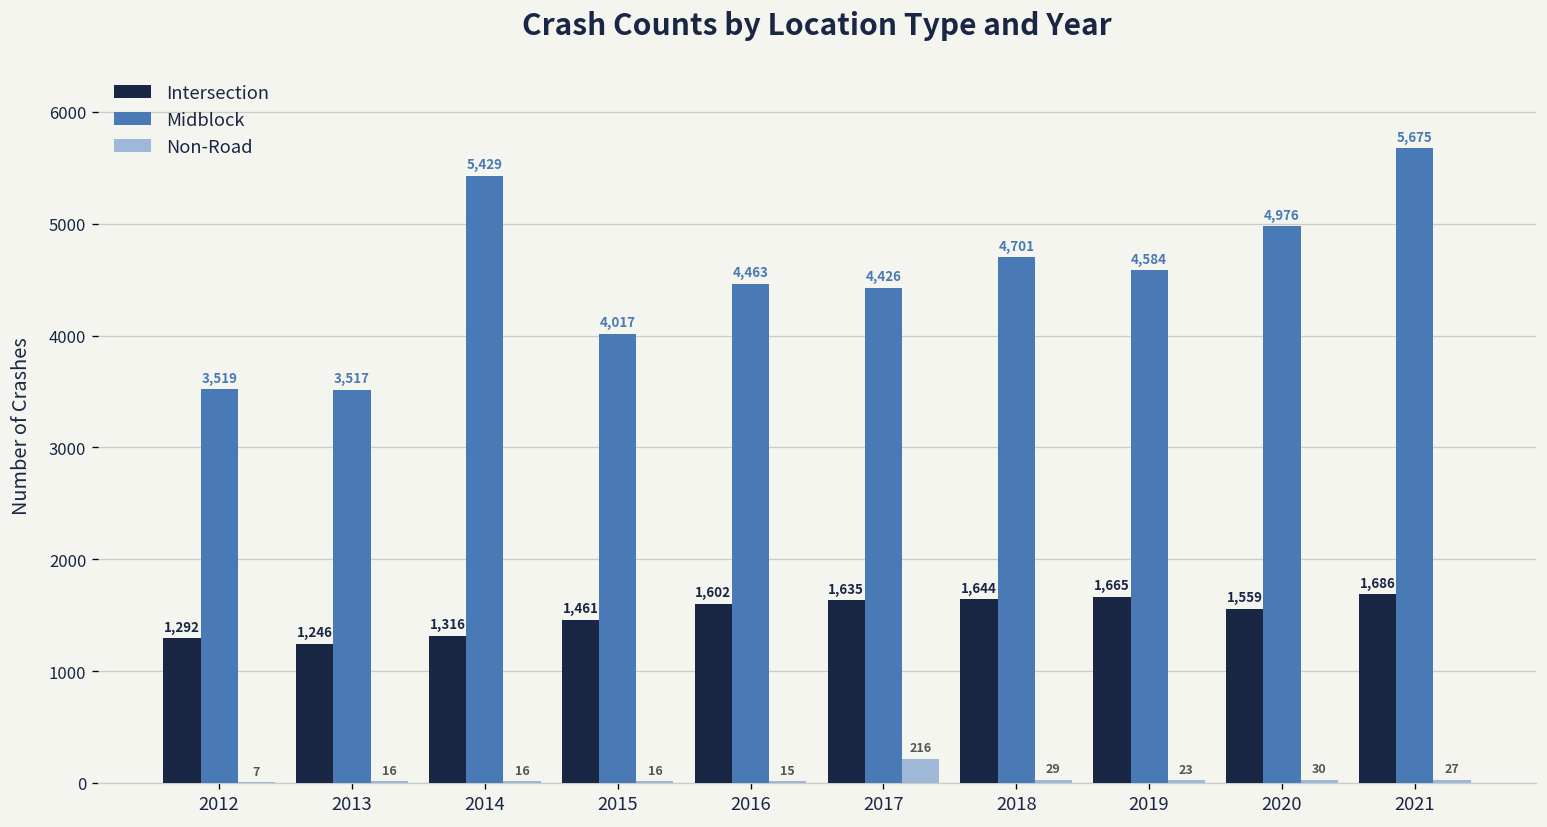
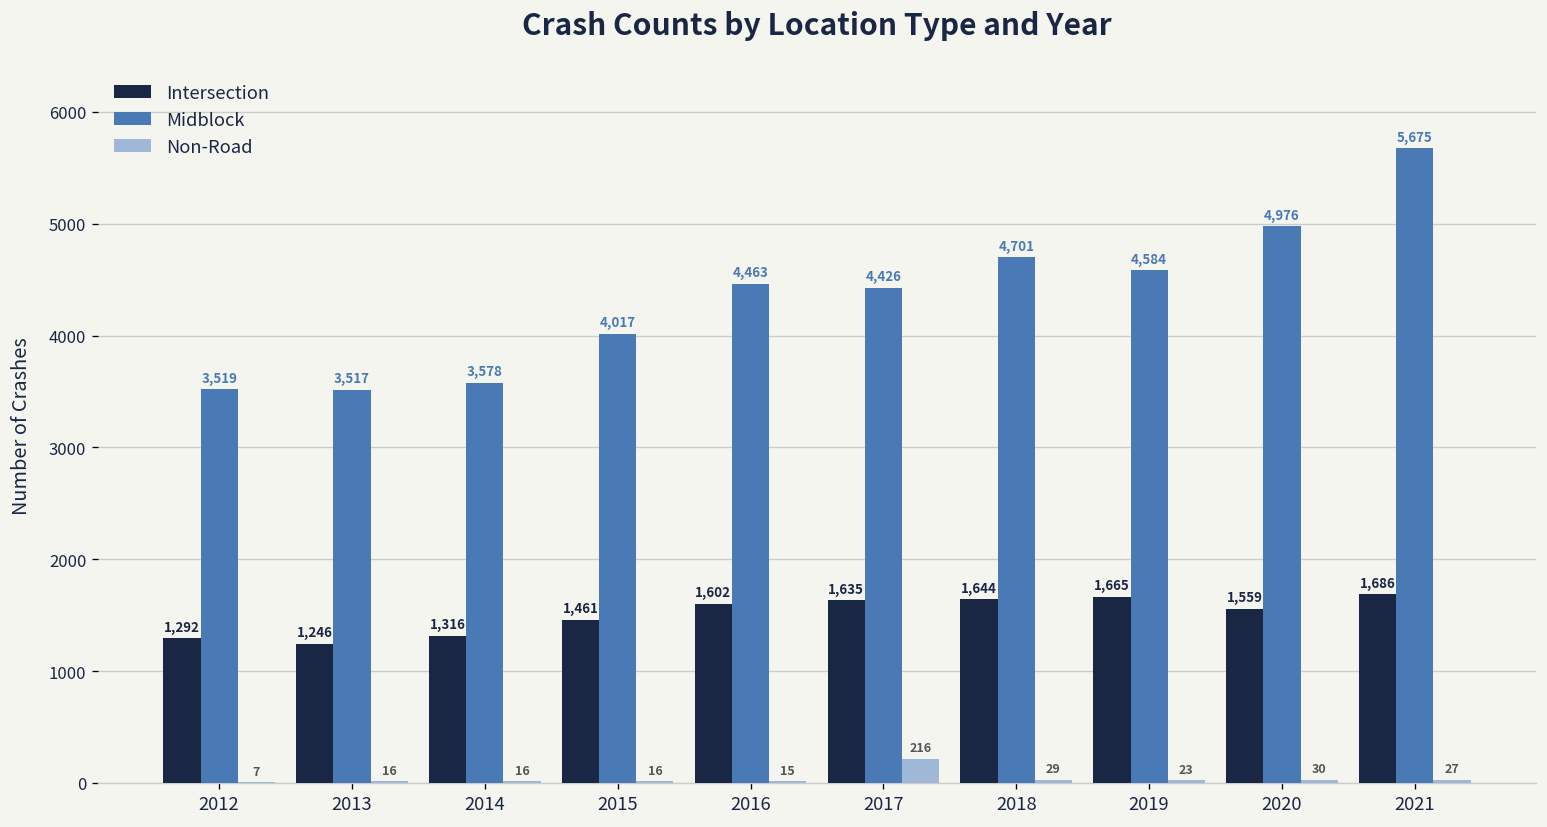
Midblock, 2014: 5,429 -> 3,578
